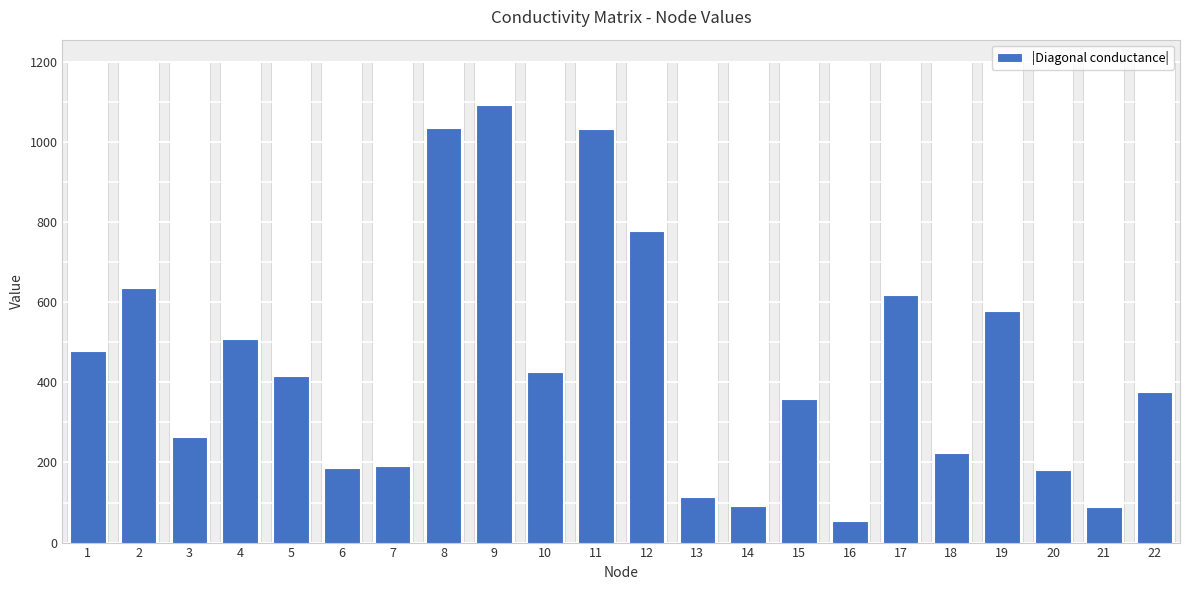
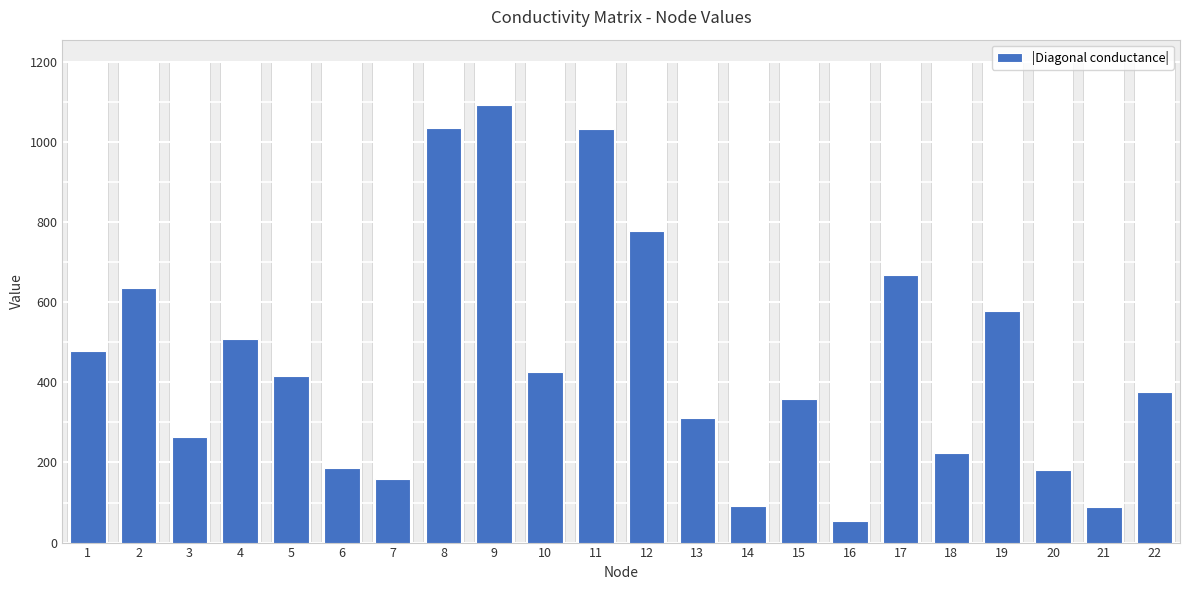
|Diagonal conductance|, 7: 190 -> 160
|Diagonal conductance|, 13: 110 -> 310
|Diagonal conductance|, 17: 620 -> 670
